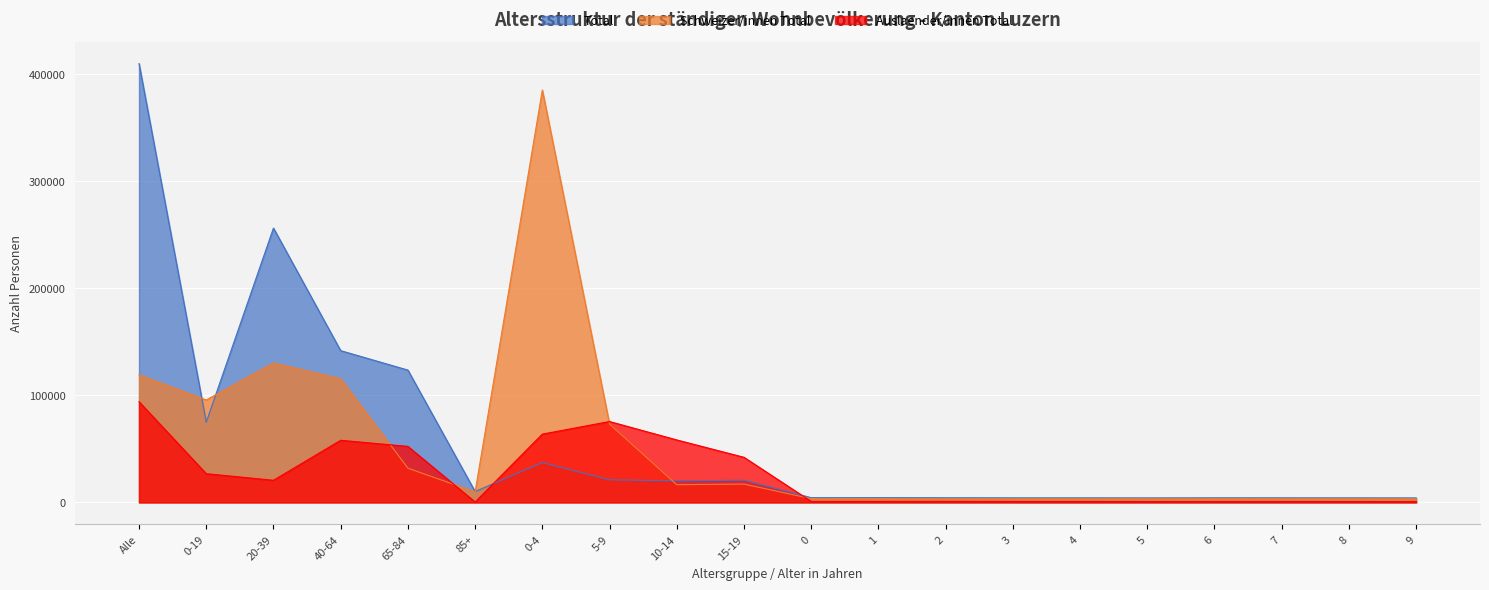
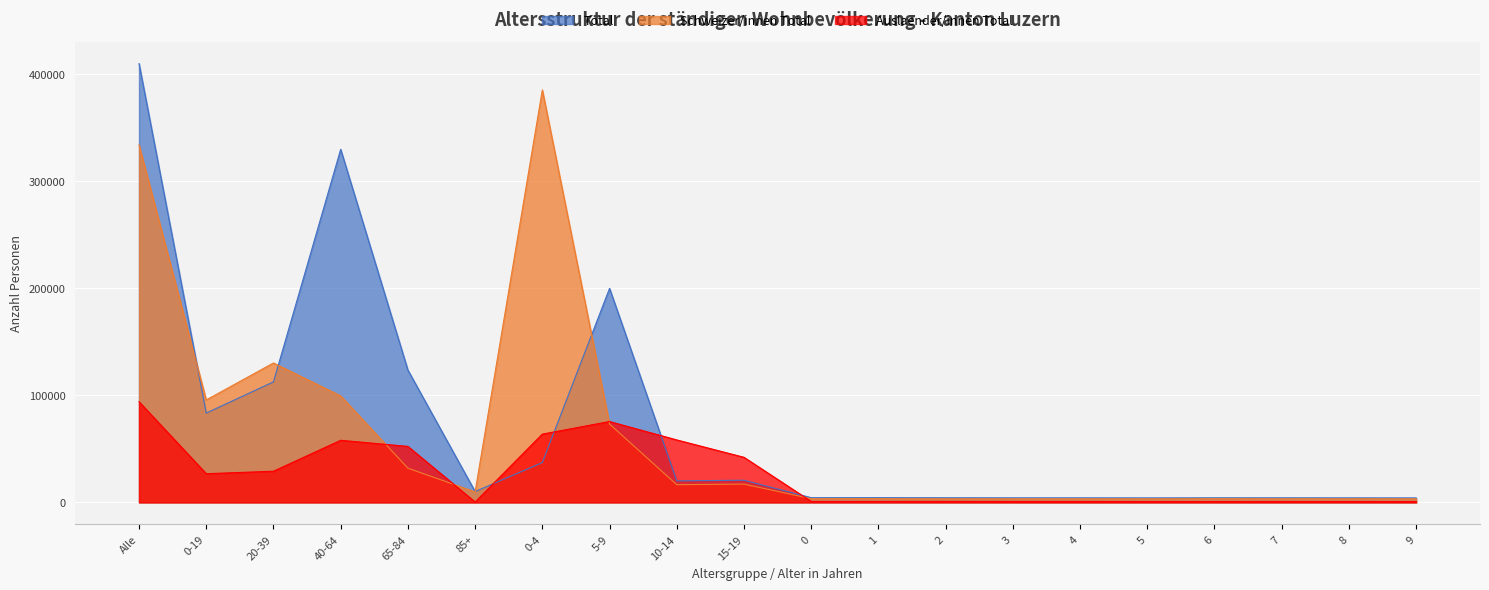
Schweizer/innen Total, Alle: 119000 -> 334000
Total, 0-19: 75000 -> 83000
Total, 20-39: 256000 -> 112000
Auslaender/innen Total, 20-39: 21000 -> 29000
Total, 40-64: 142000 -> 330000
Schweizer/innen Total, 40-64: 115000 -> 99000
Total, 5-9: 21000 -> 200000
